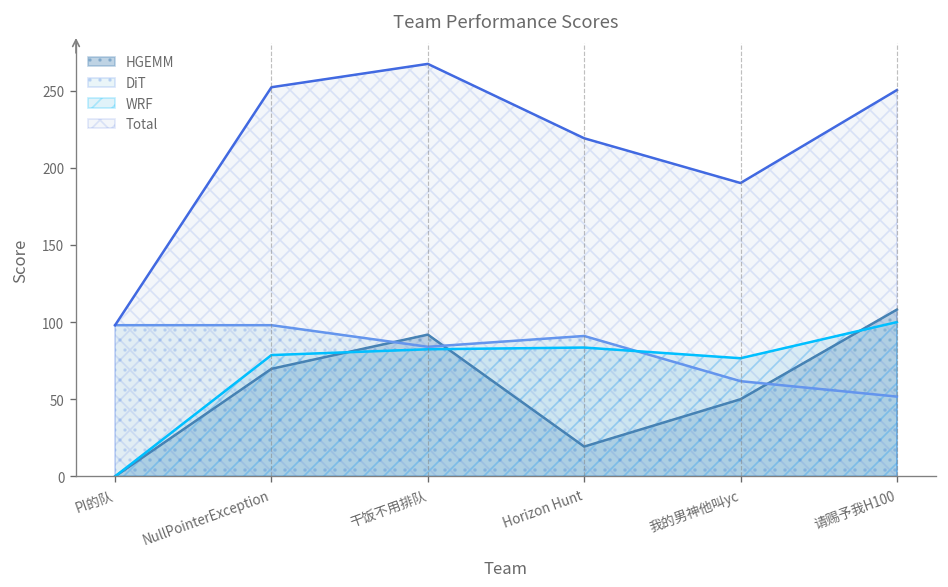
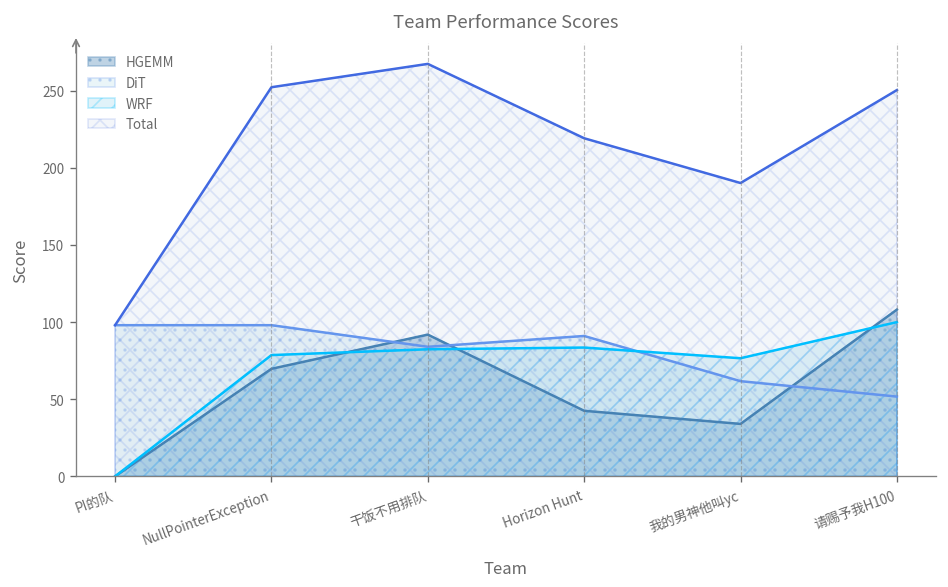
HGEMM, Horizon Hunt: 19 -> 43
HGEMM, 我的男神他叫yc: 50 -> 34
